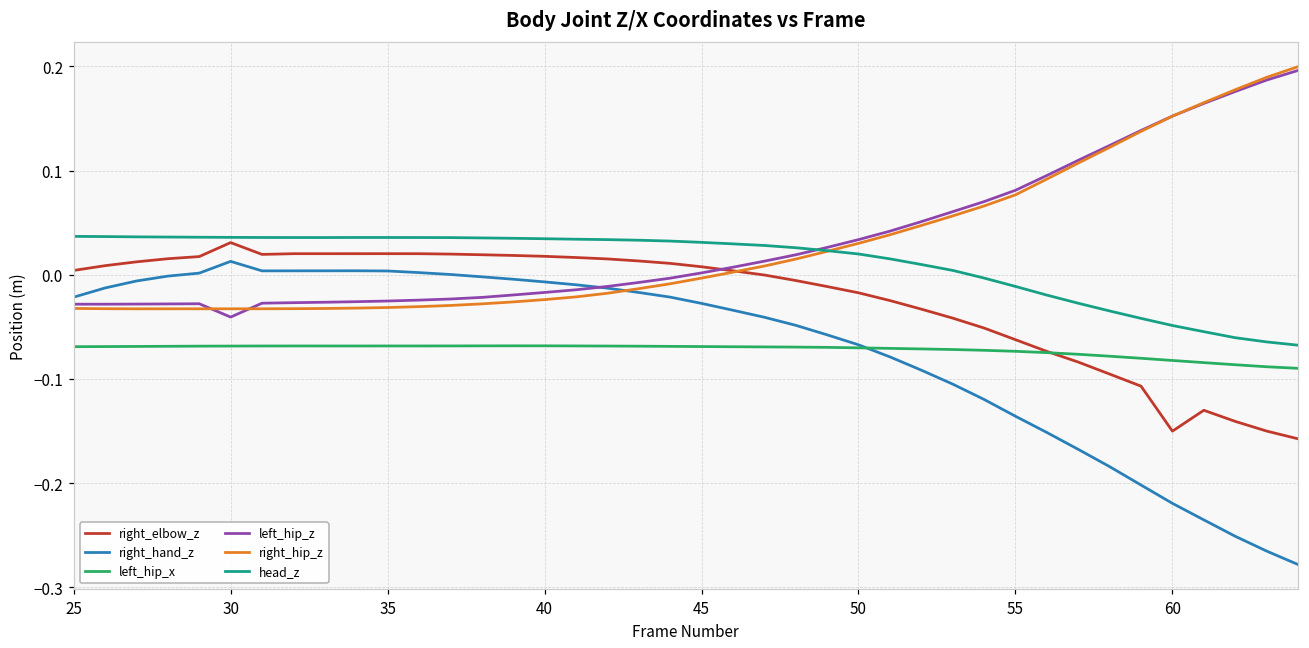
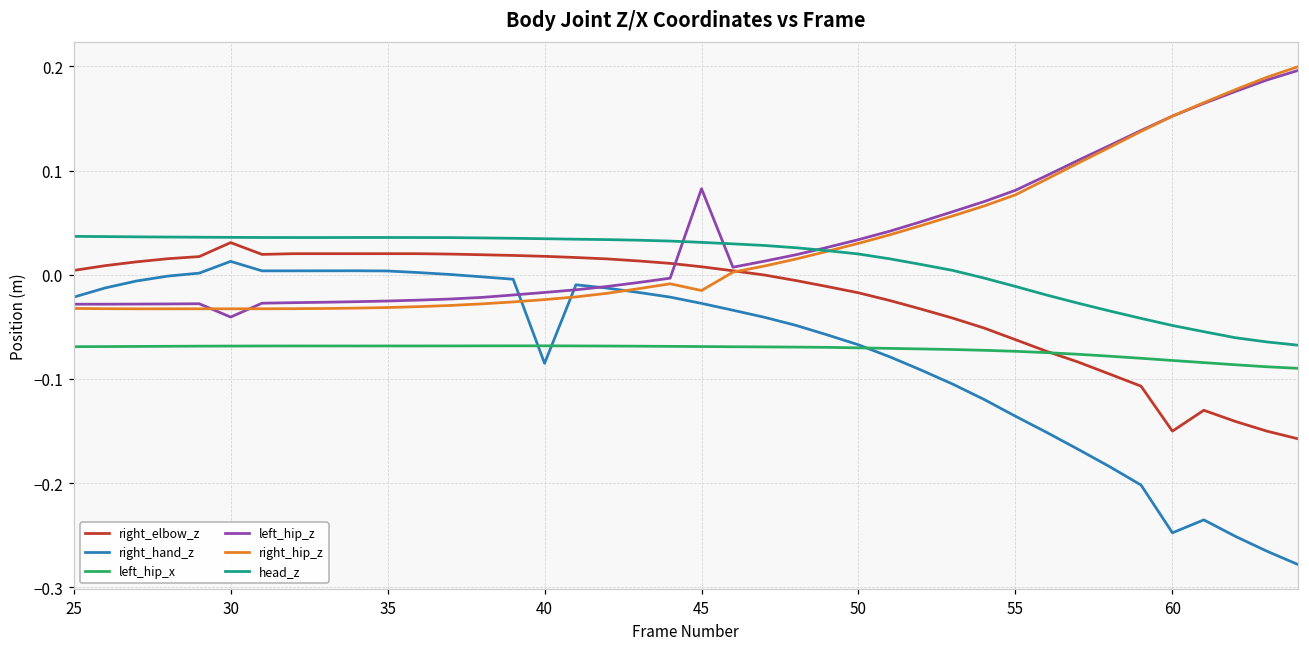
right_hand_z, 40: -0.01 -> -0.08
left_hip_z, 45: 0.00 -> 0.08
right_hip_z, 45: 0.00 -> -0.02
right_hand_z, 60: -0.22 -> -0.25
